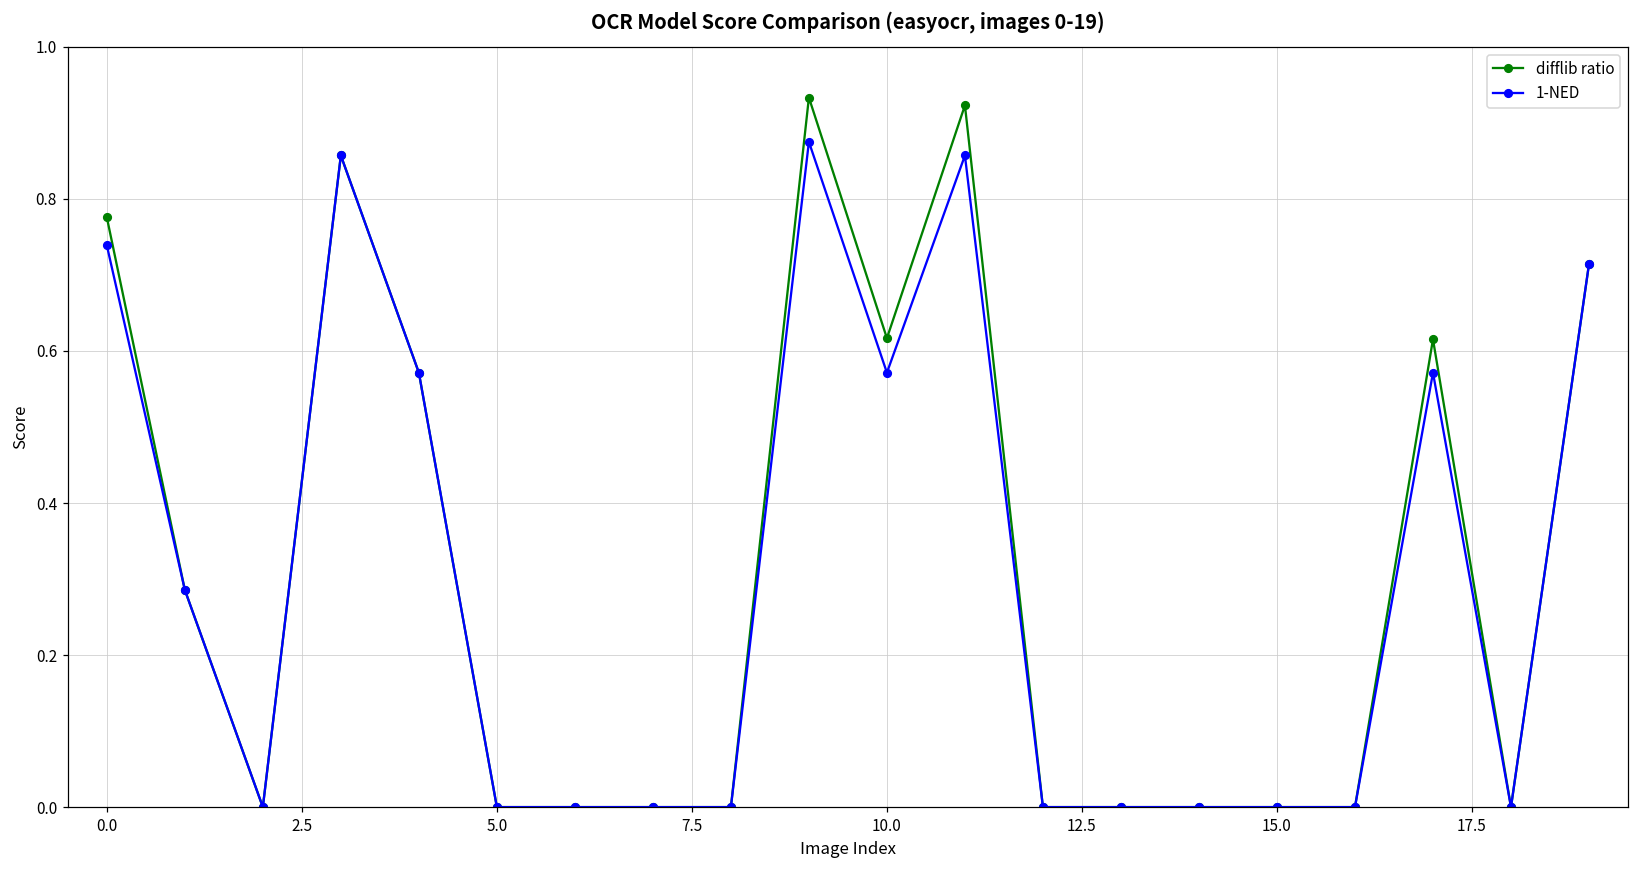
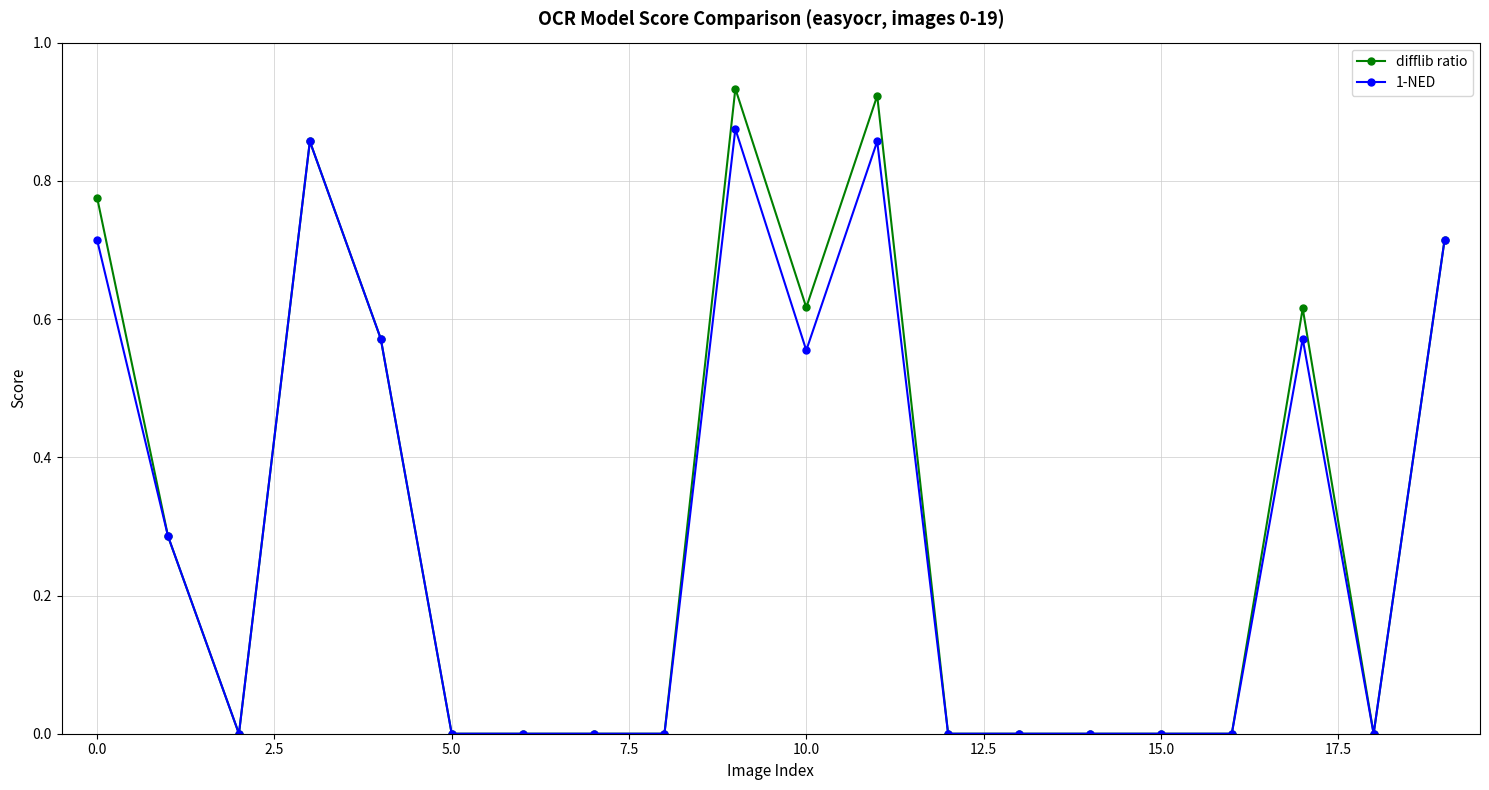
1-NED, 0.0: 0.74 -> 0.71
1-NED, 10.0: 0.57 -> 0.55
